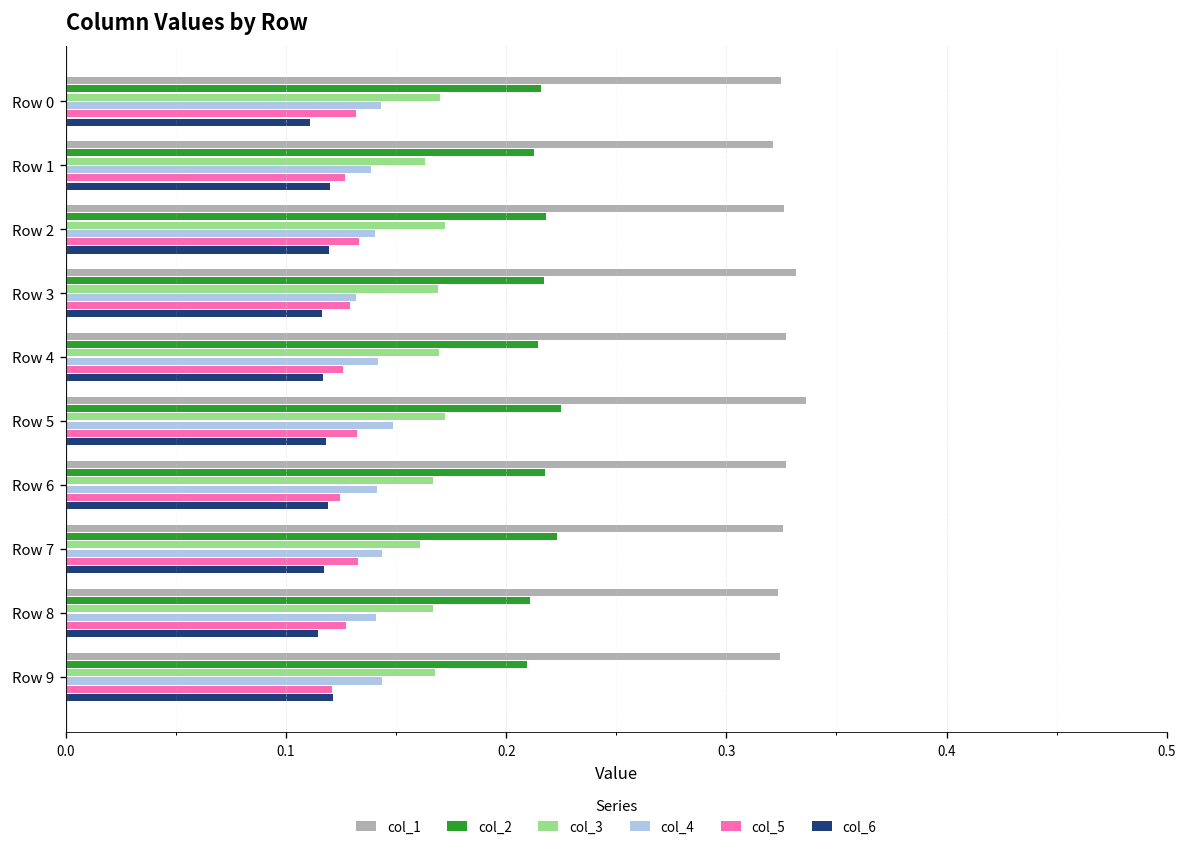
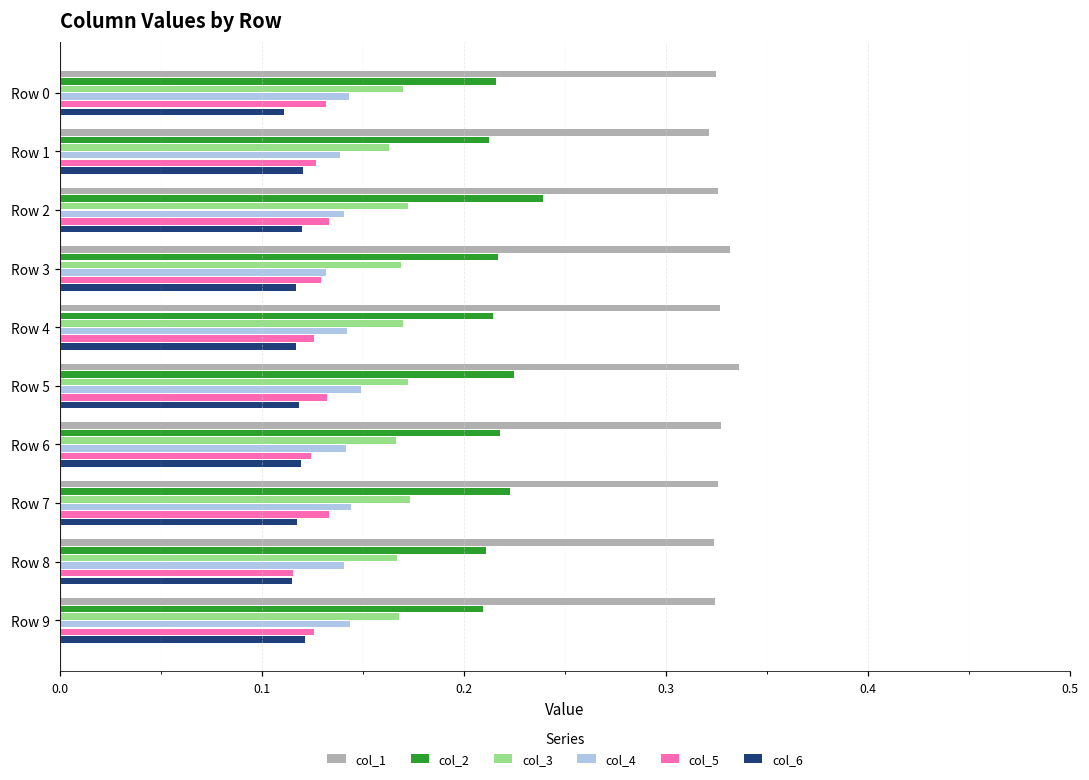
col_2, Row 2: 0.218 -> 0.239
col_3, Row 7: 0.161 -> 0.173
col_5, Row 8: 0.127 -> 0.116
col_5, Row 9: 0.121 -> 0.126
